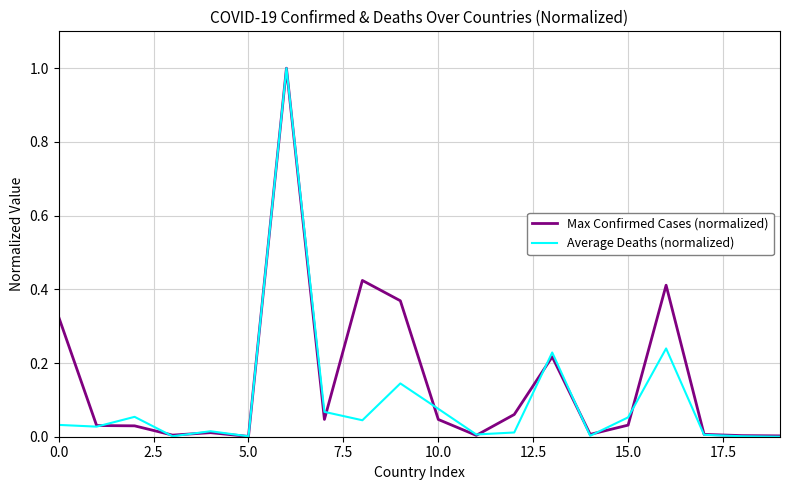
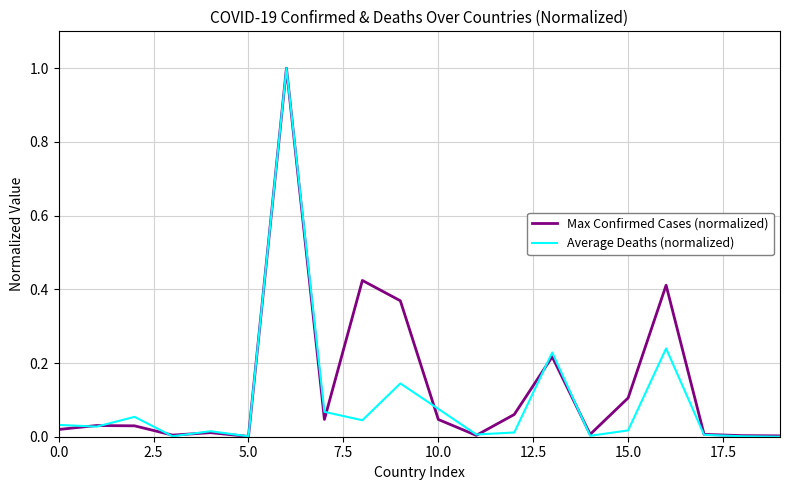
Max Confirmed Cases (normalized), 0.0: 0.33 -> 0.02
Max Confirmed Cases (normalized), 15.0: 0.03 -> 0.11
Average Deaths (normalized), 15.0: 0.05 -> 0.02
